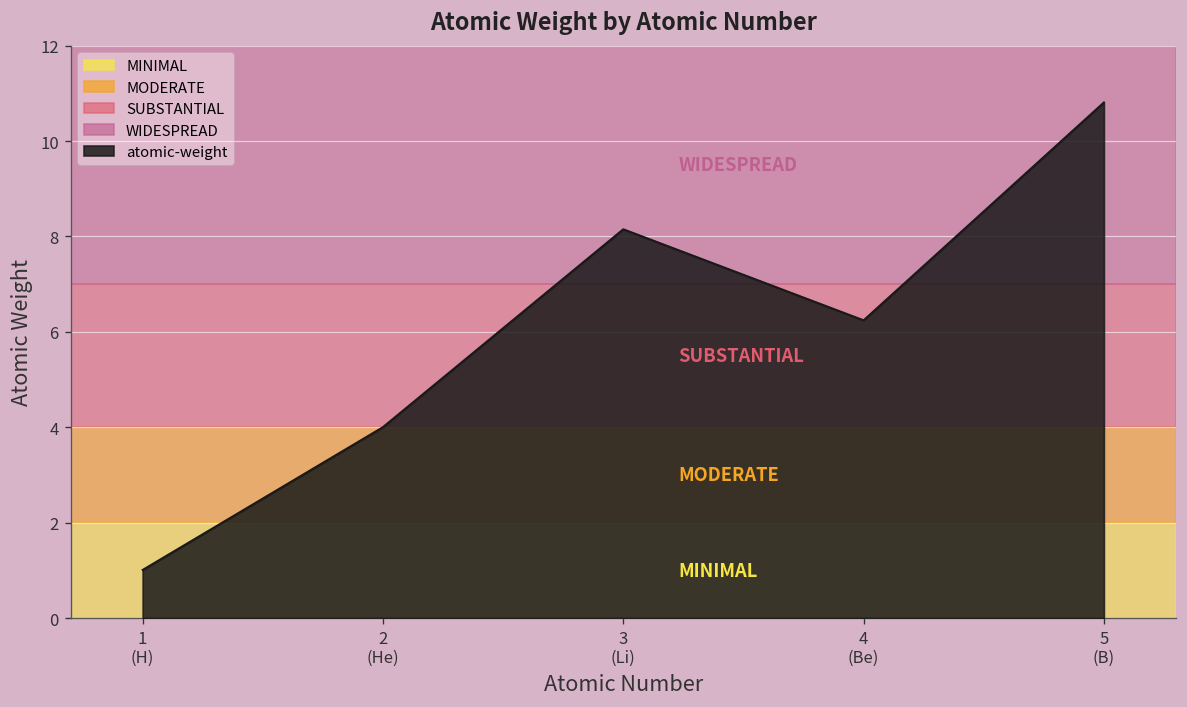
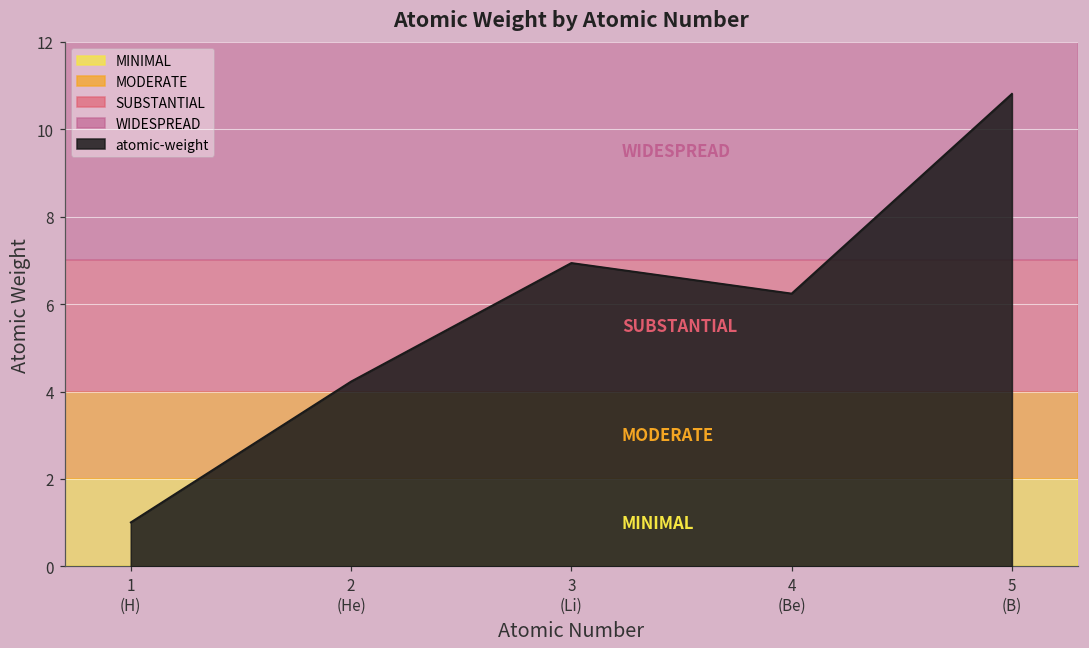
2 (He): 4.0 -> 4.2
3 (Li): 8.2 -> 6.9
